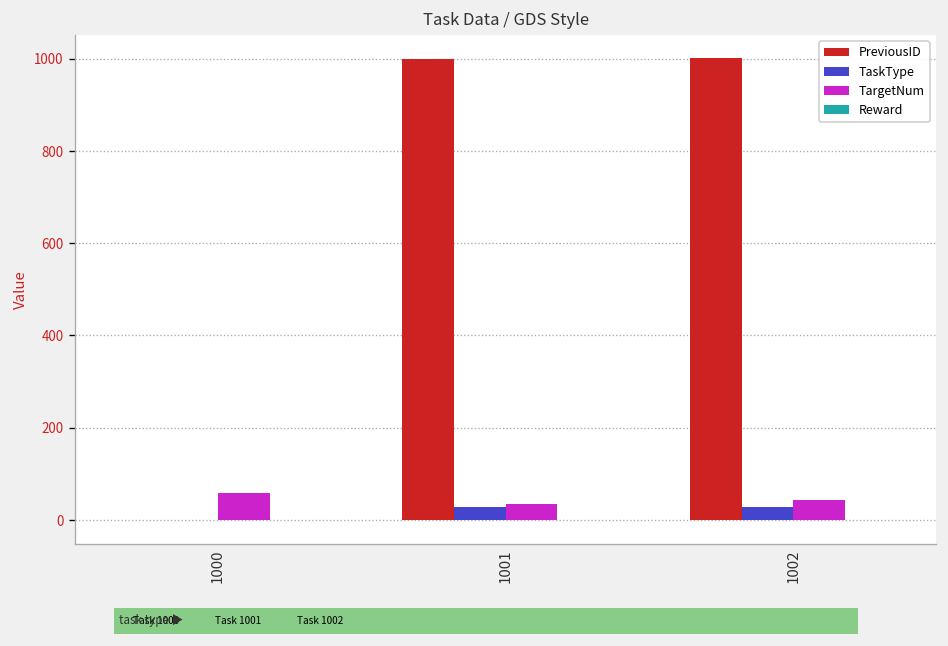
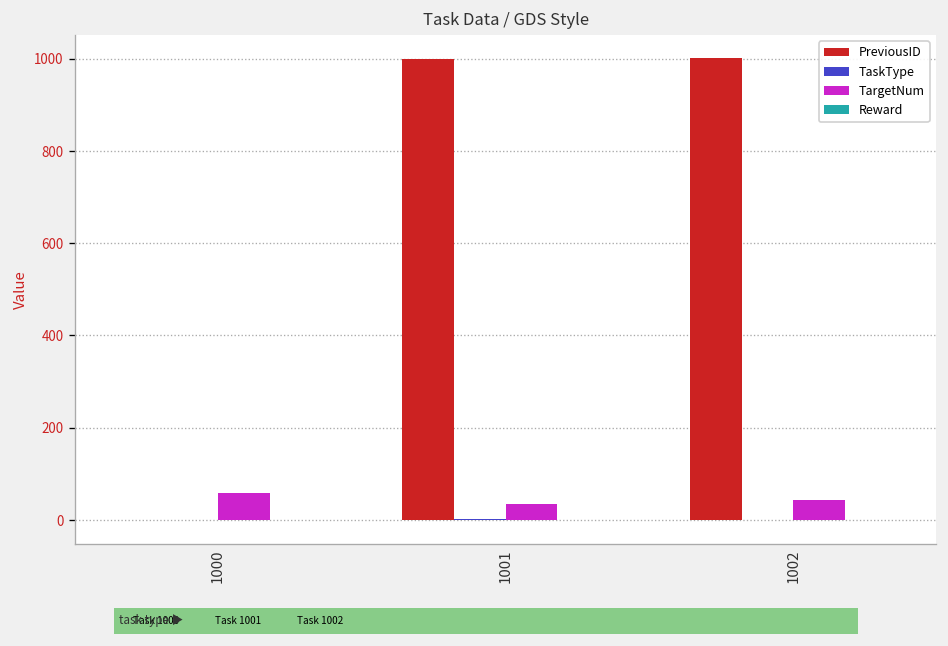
TaskType, 1001: 30 -> 0
TaskType, 1002: 30 -> 0
